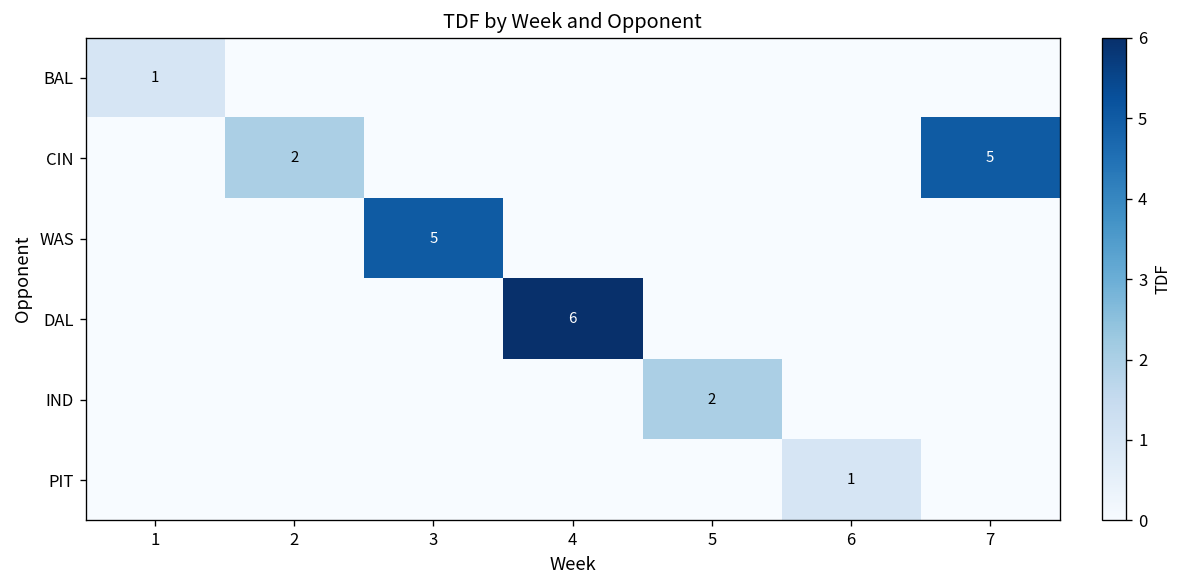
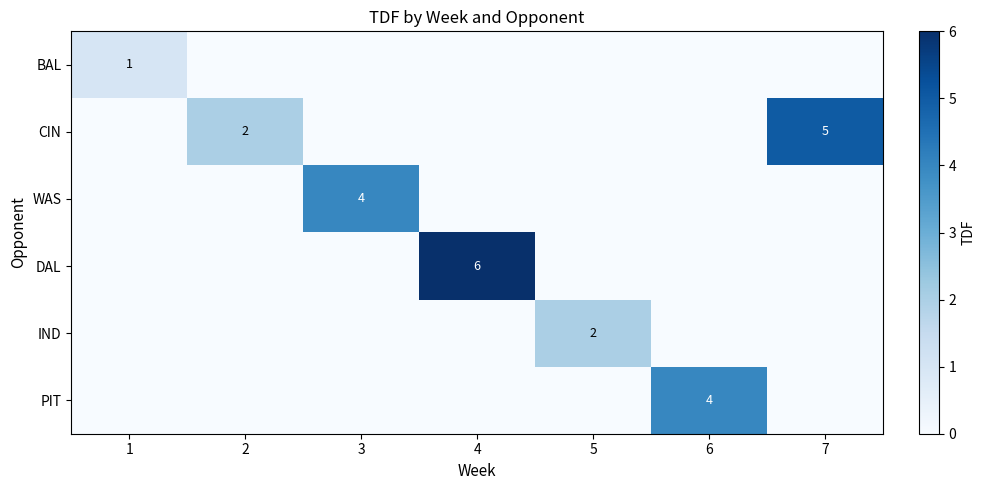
WAS, 3: 5 -> 4
PIT, 6: 1 -> 4
